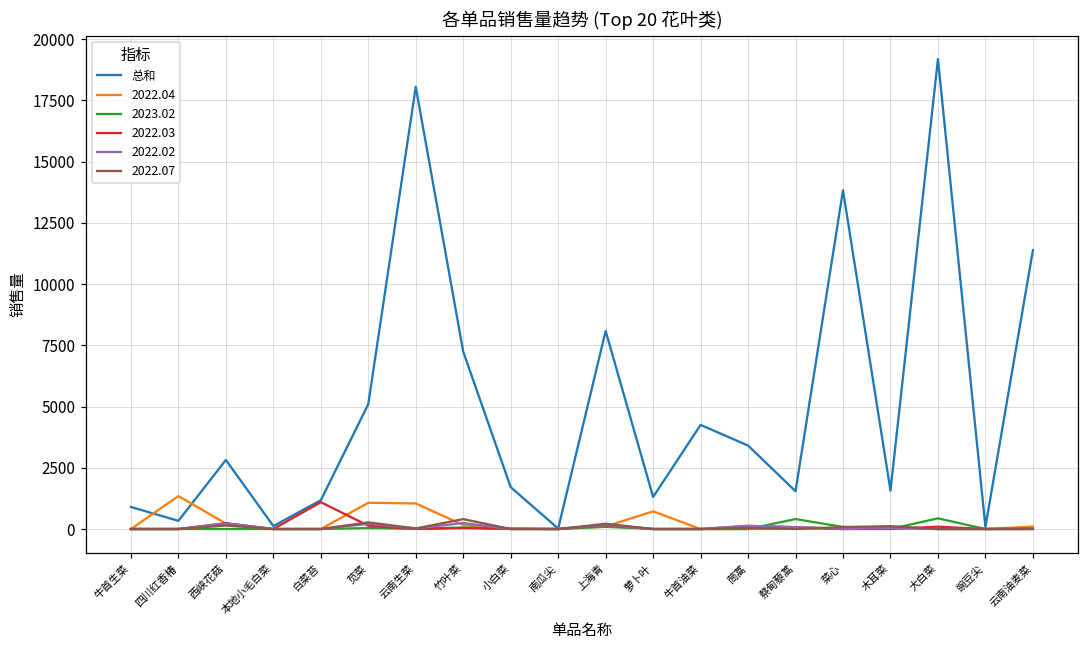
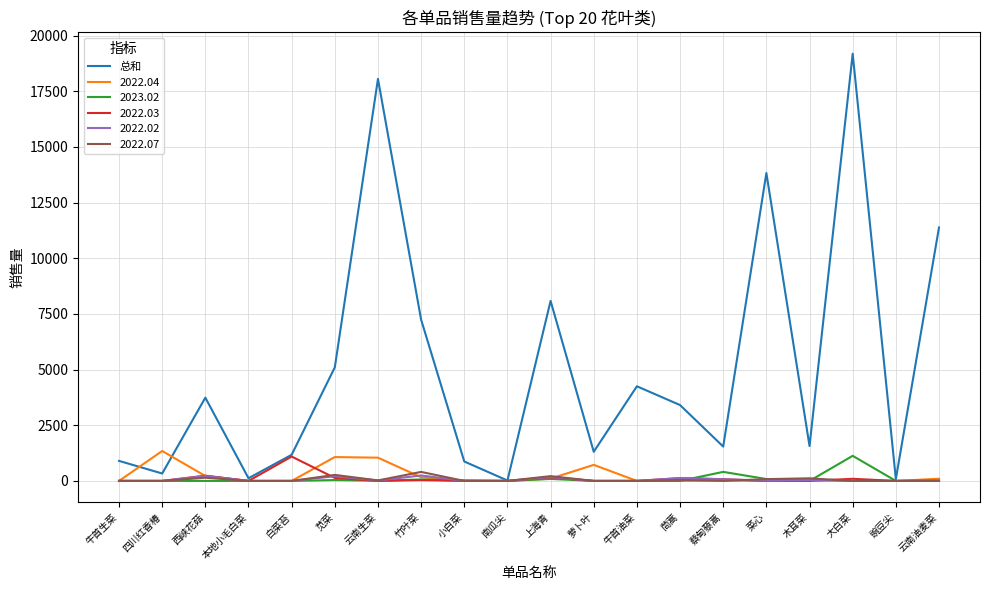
总和, 西峡花菇: 2800 -> 3700
总和, 小白菜: 1700 -> 900
2023.02, 大白菜: 400 -> 1100
